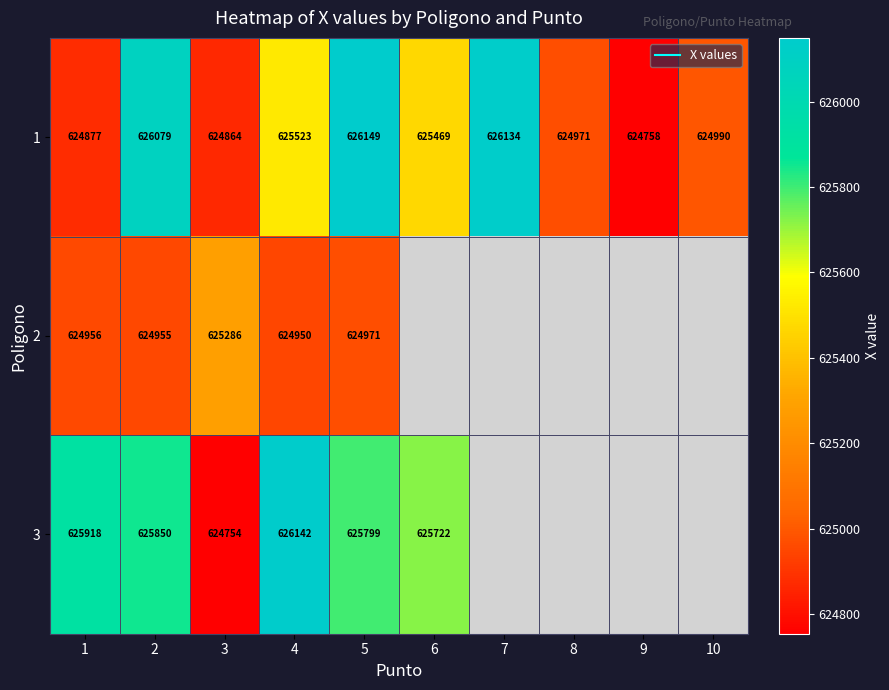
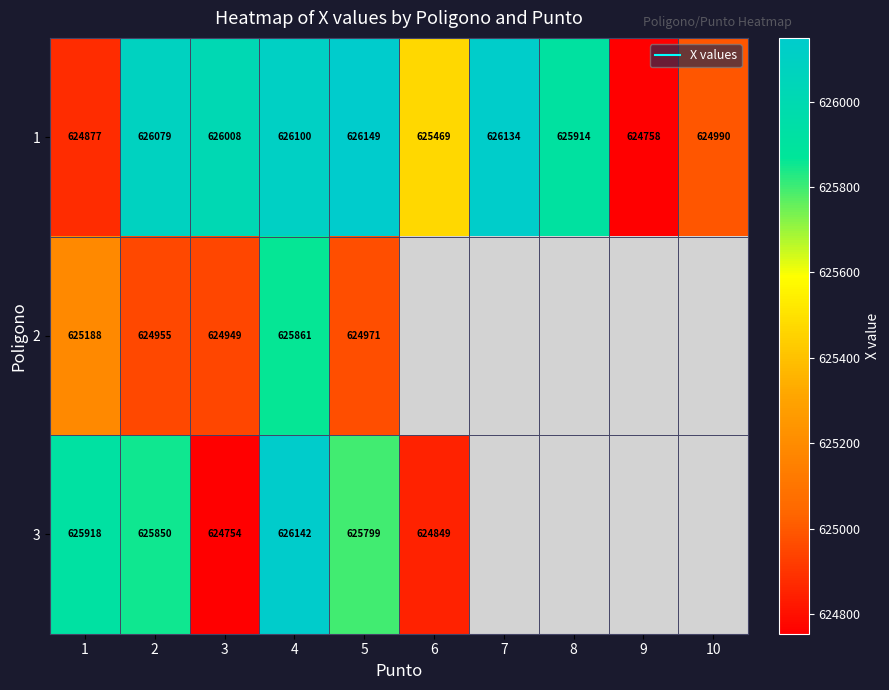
1, 3: 624864 -> 626008
1, 4: 625523 -> 626100
1, 8: 624971 -> 625914
2, 1: 624956 -> 625188
2, 3: 625286 -> 624949
2, 4: 624950 -> 625861
3, 6: 625722 -> 624849
